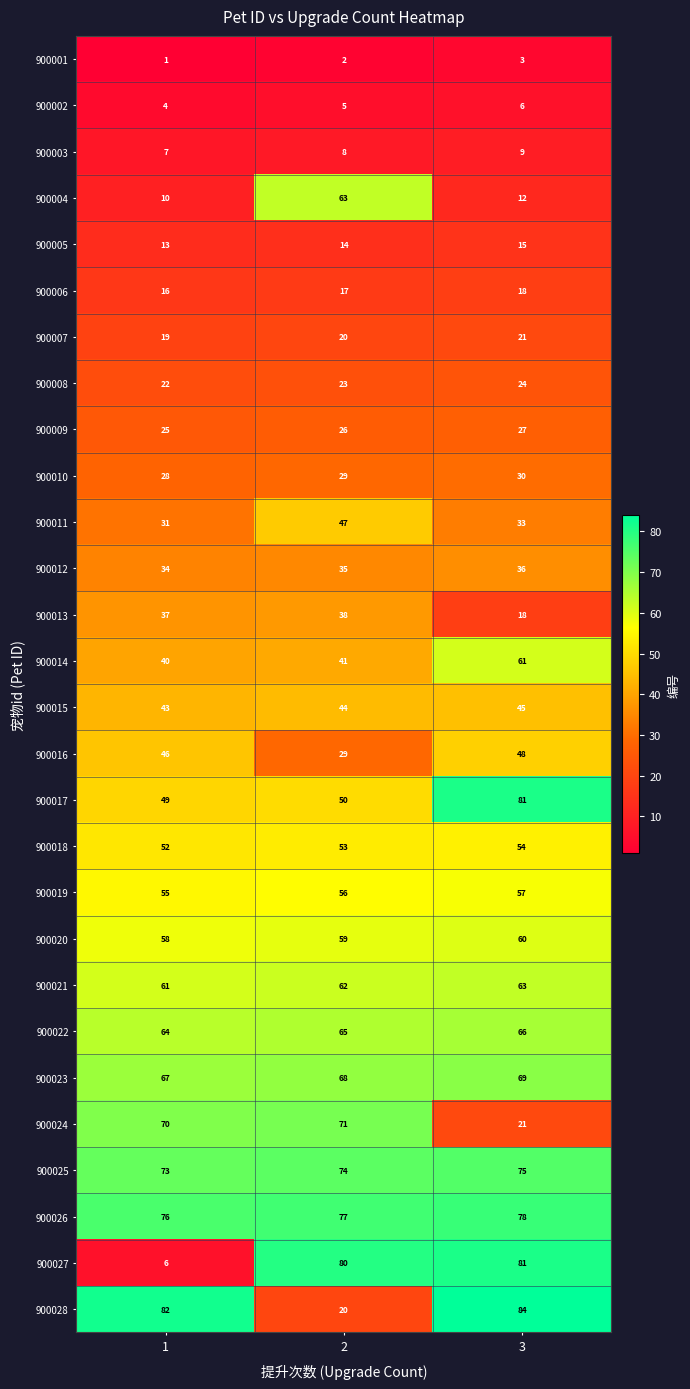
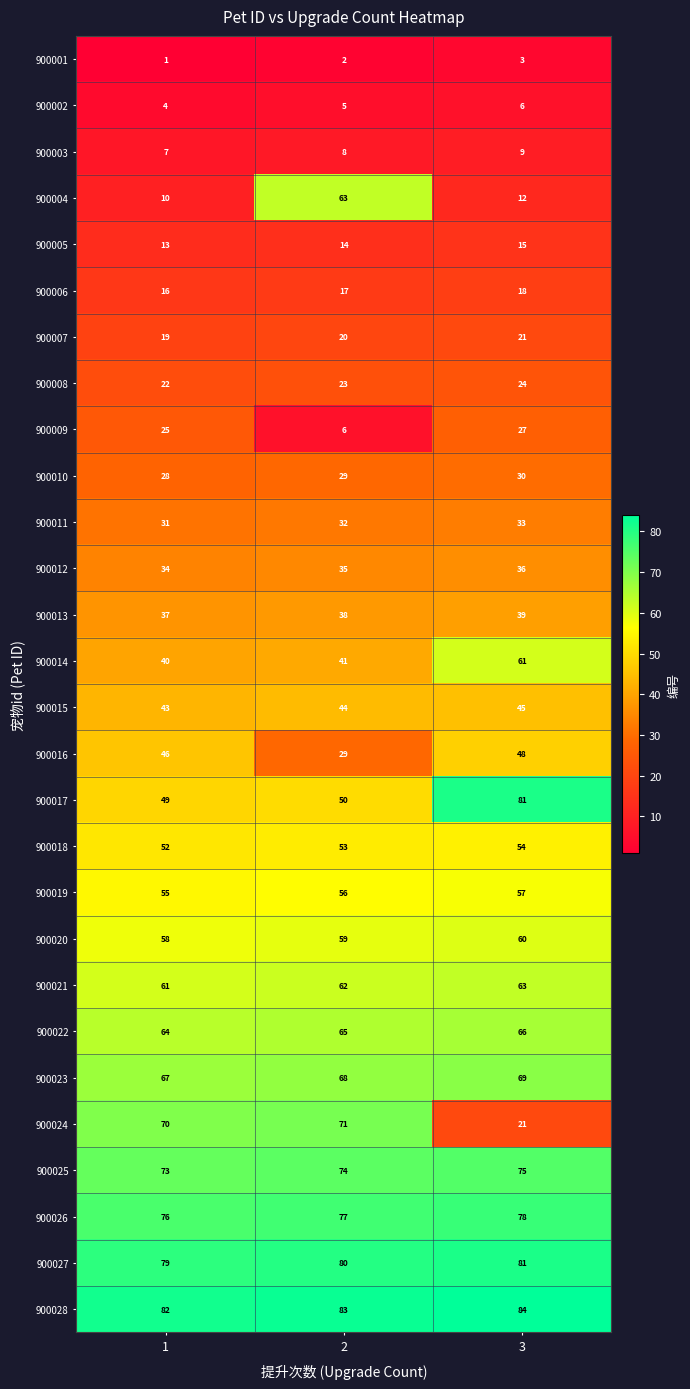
900009, 2: 26 -> 6
900011, 2: 47 -> 32
900013, 3: 18 -> 39
900027, 1: 6 -> 79
900028, 2: 20 -> 83
